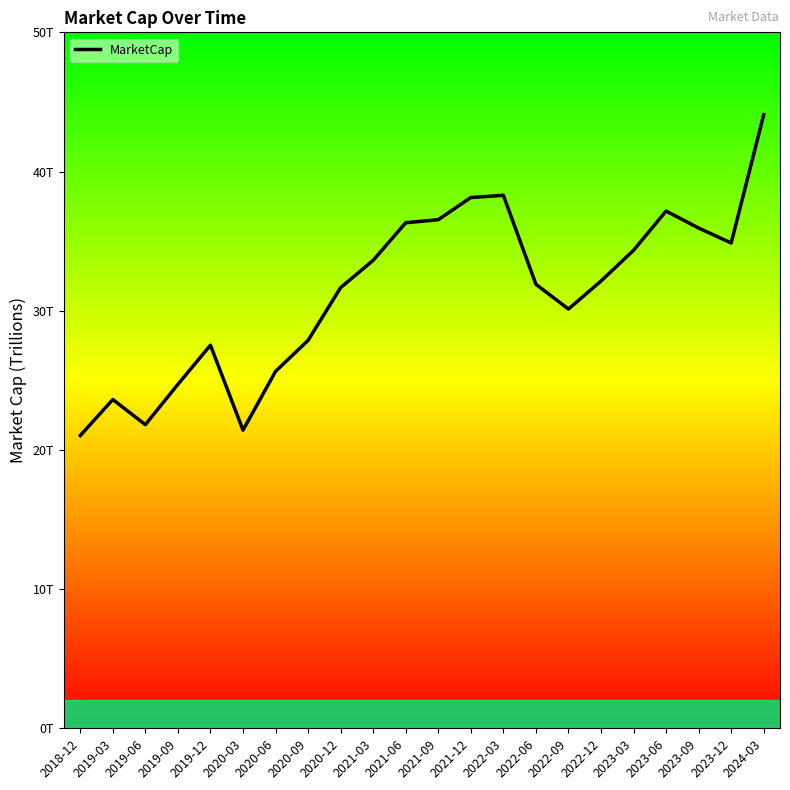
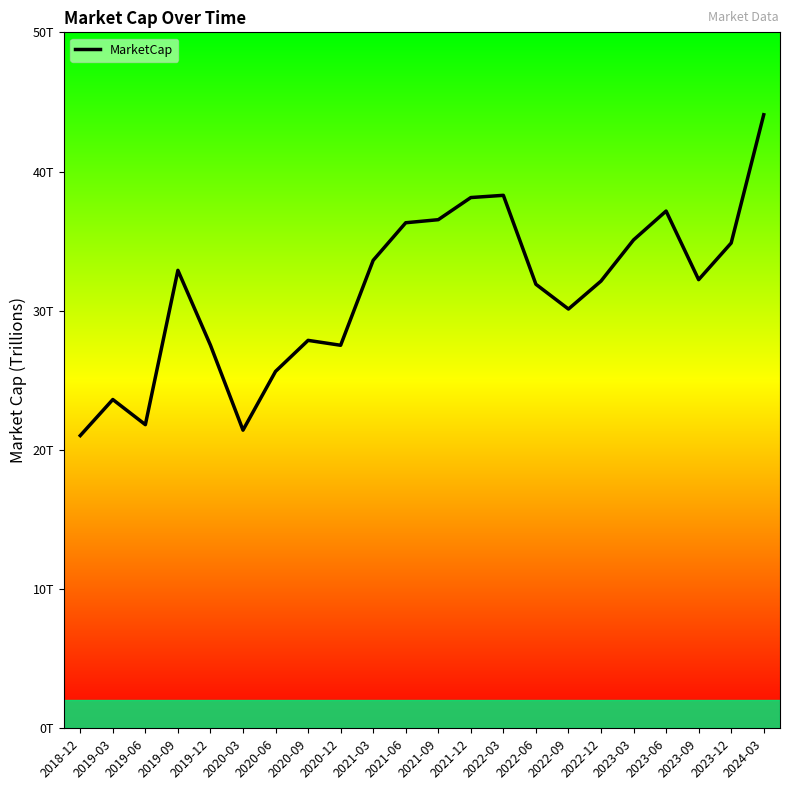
2019-09: 24.7T -> 32.9T
2020-12: 31.7T -> 27.5T
2023-03: 34.3T -> 35.1T
2023-09: 35.9T -> 32.2T
